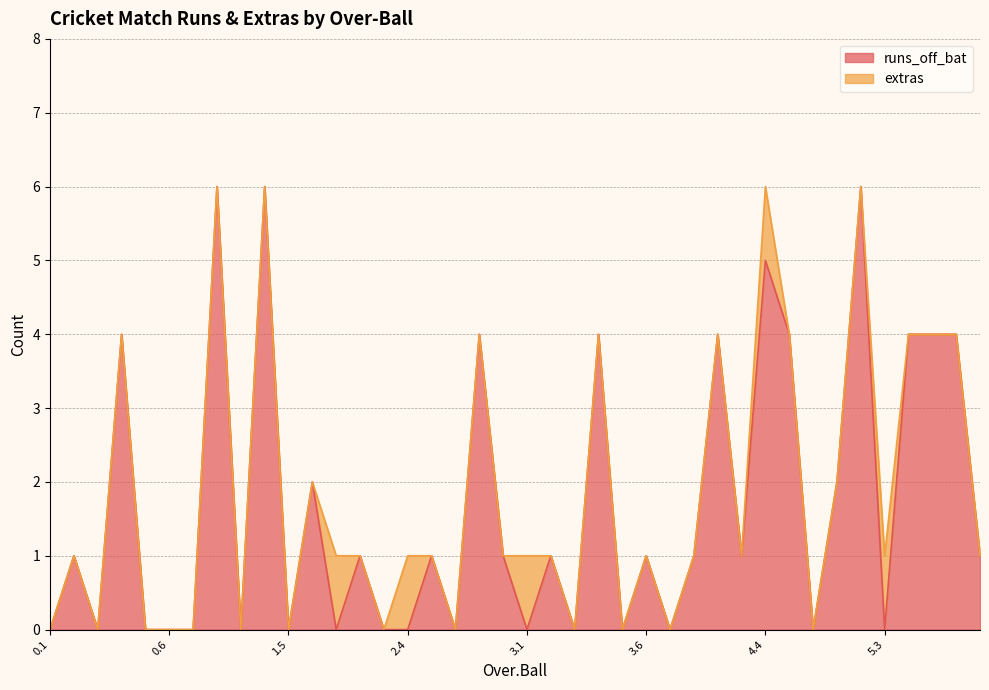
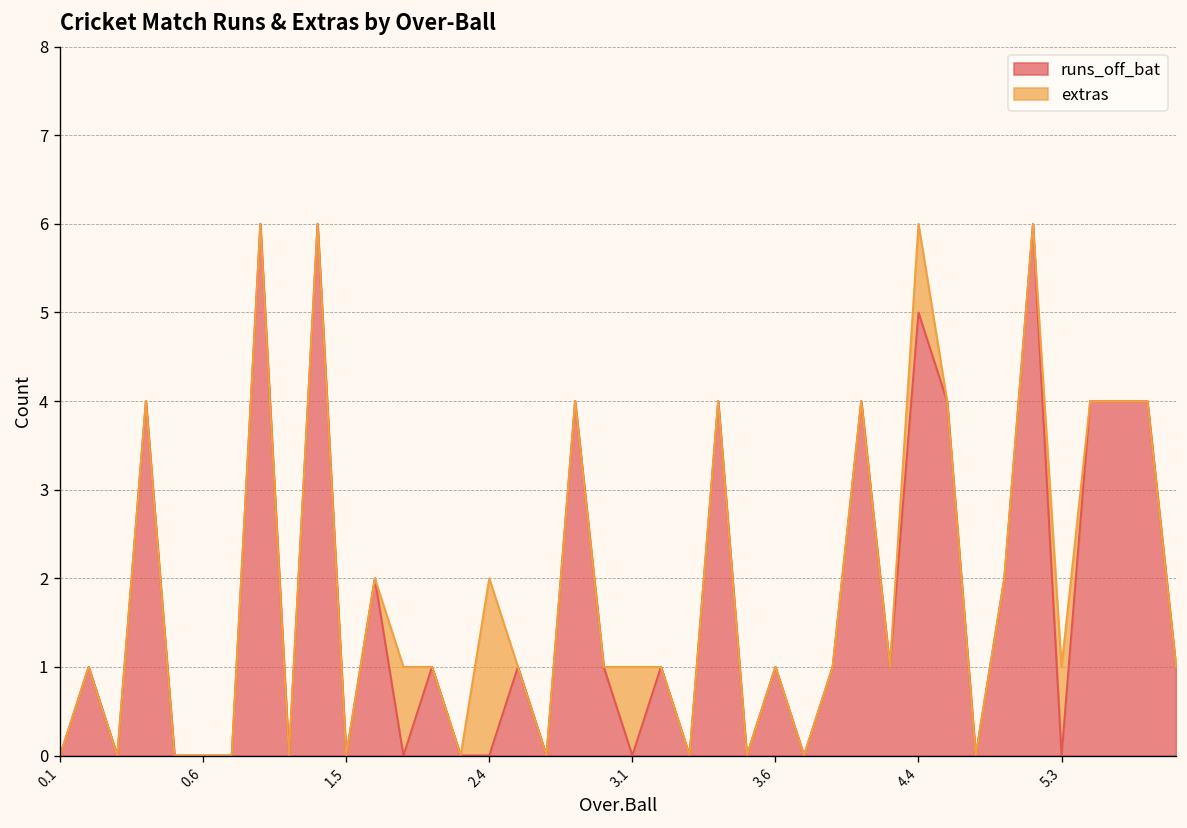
extras, 2.4: 1 -> 2
